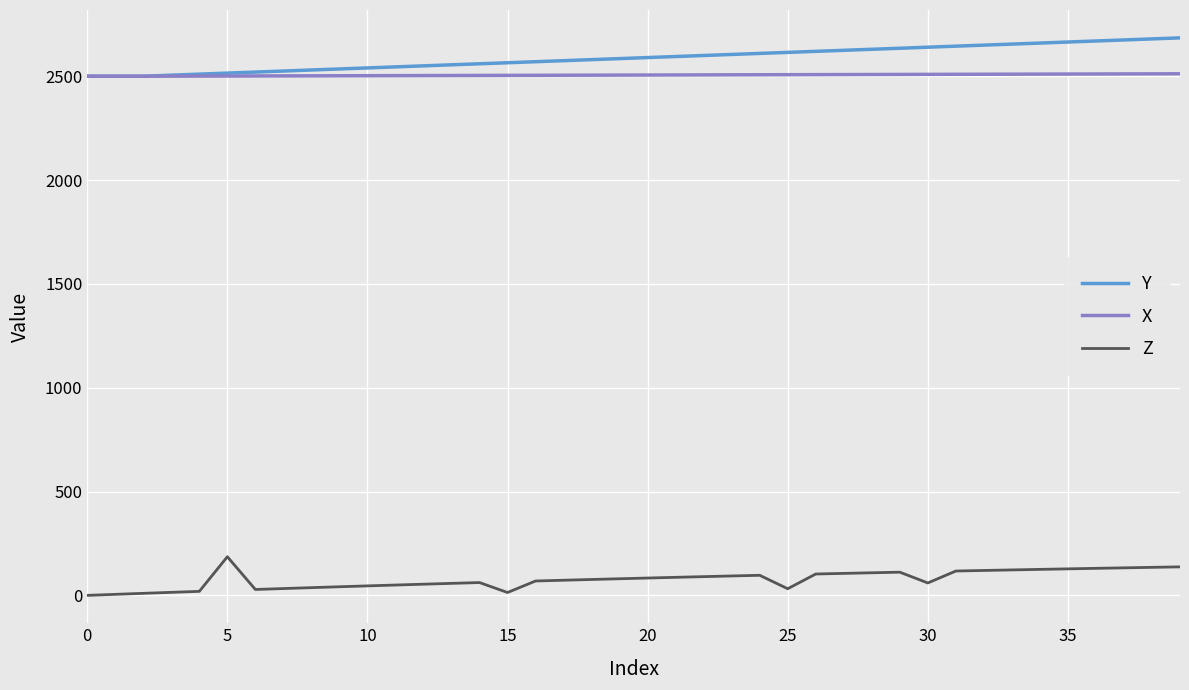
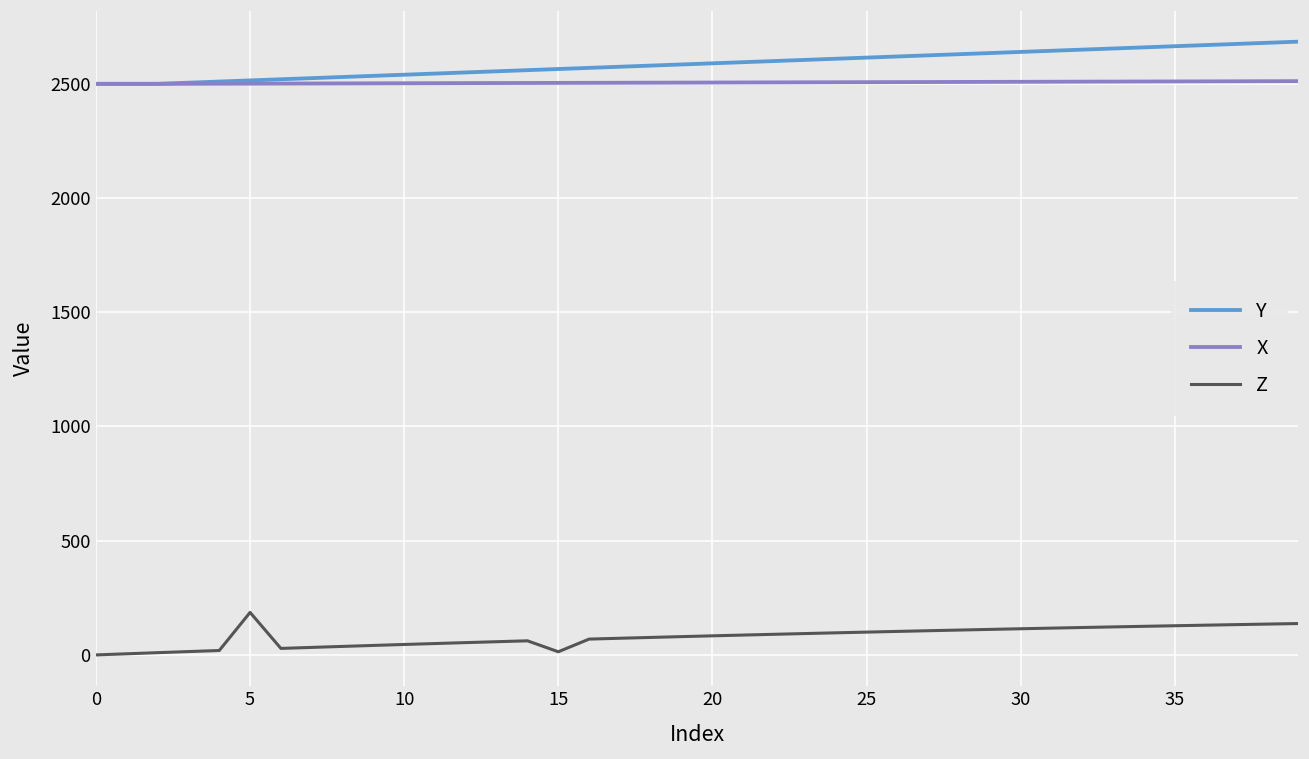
Z, 25: 30 -> 100
Z, 30: 60 -> 110
